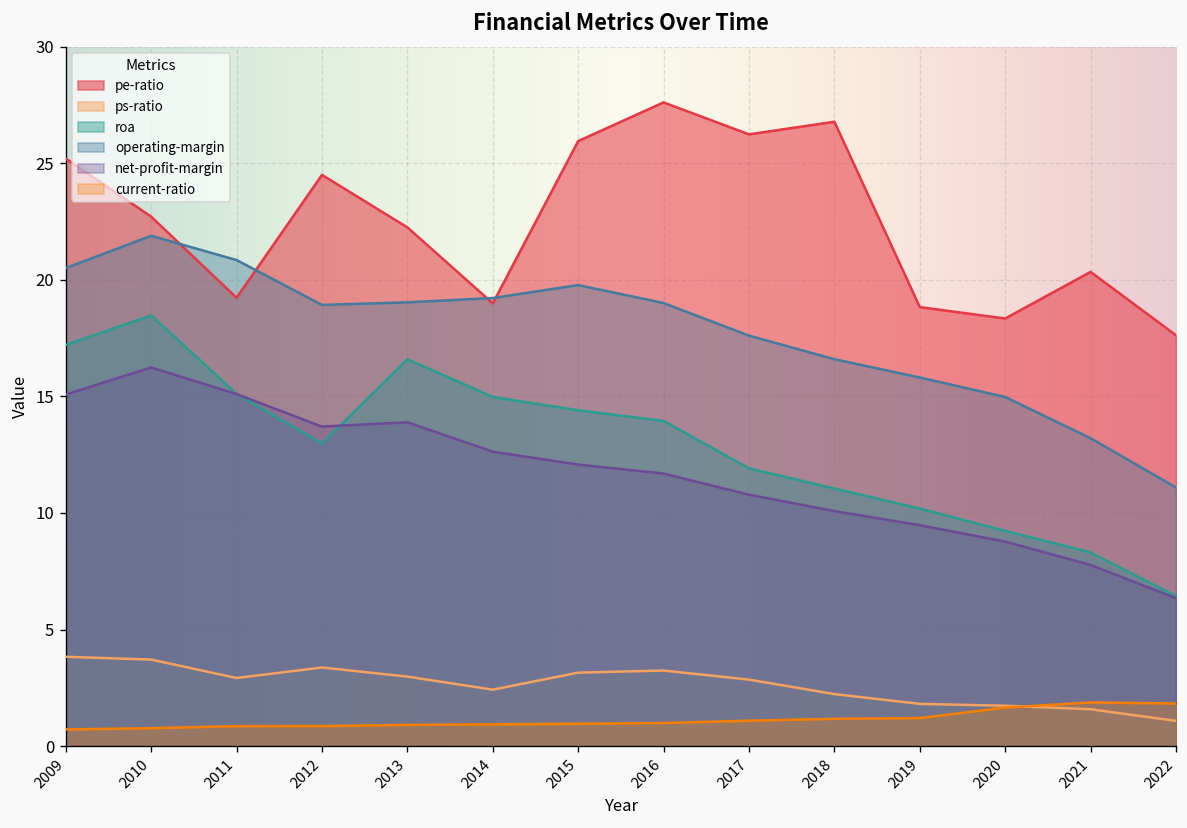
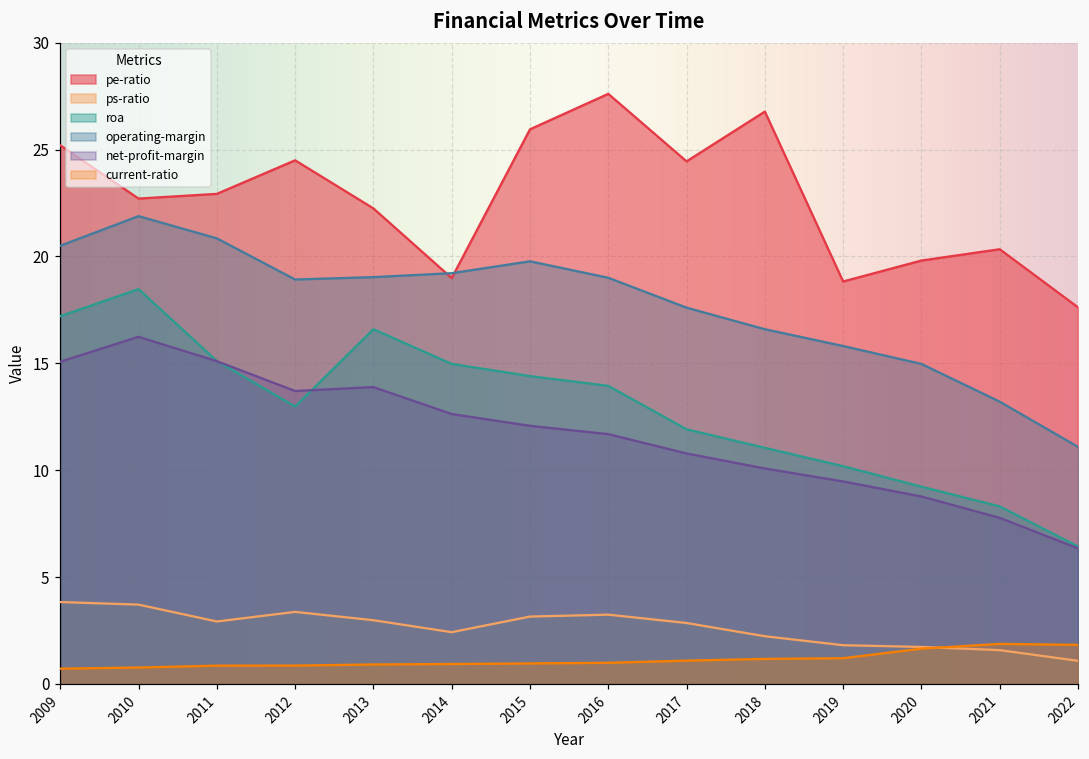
pe-ratio, 2011: 19.2 -> 22.9
pe-ratio, 2017: 26.2 -> 24.5
pe-ratio, 2020: 18.3 -> 19.8
